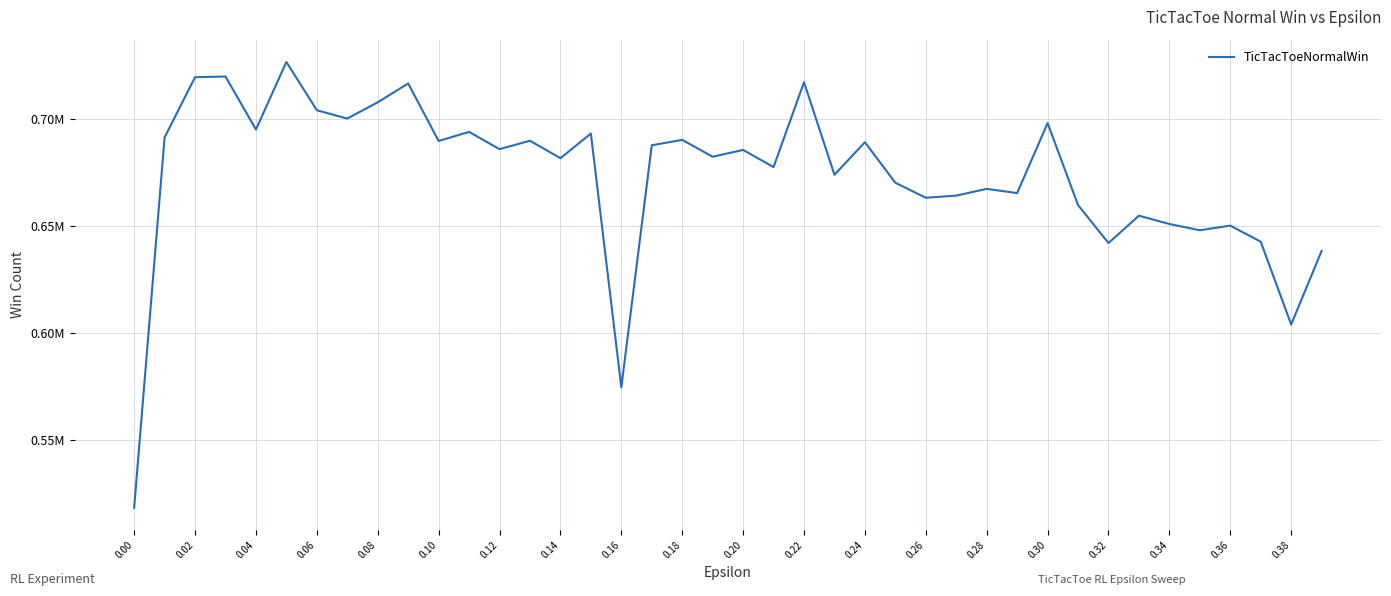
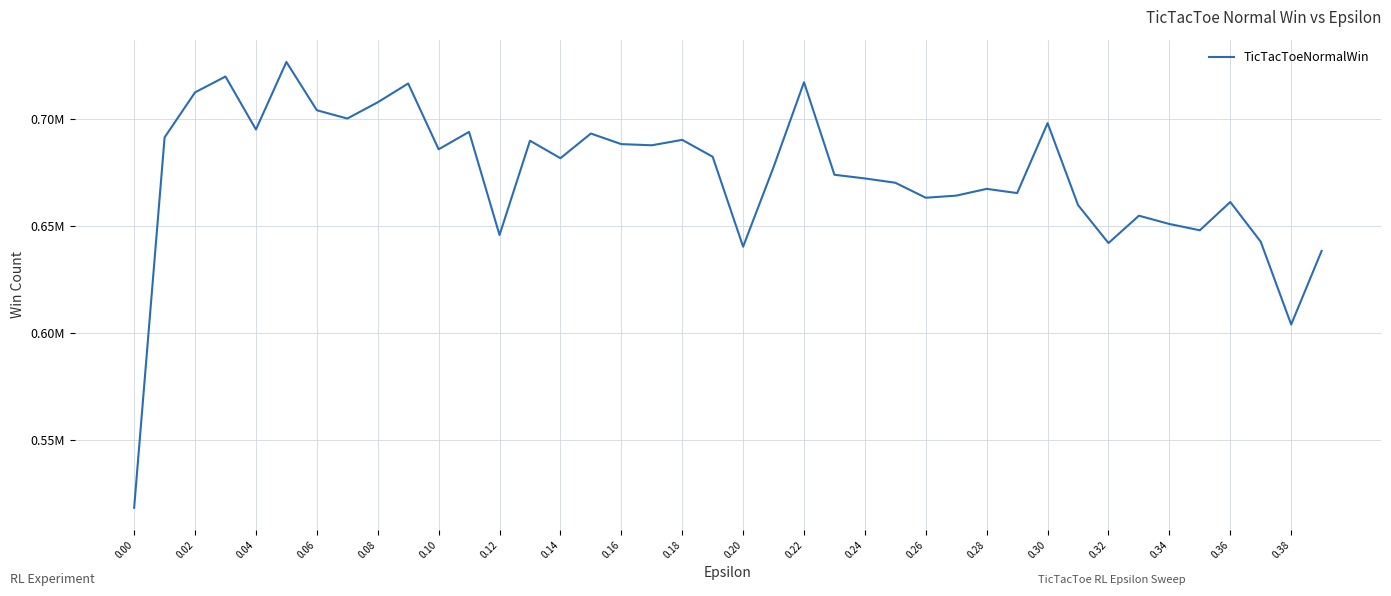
0.02: 719000 -> 712000
0.10: 690000 -> 686000
0.12: 686000 -> 646000
0.16: 575000 -> 688000
0.20: 685000 -> 640000
0.24: 689000 -> 672000
0.36: 650000 -> 661000
